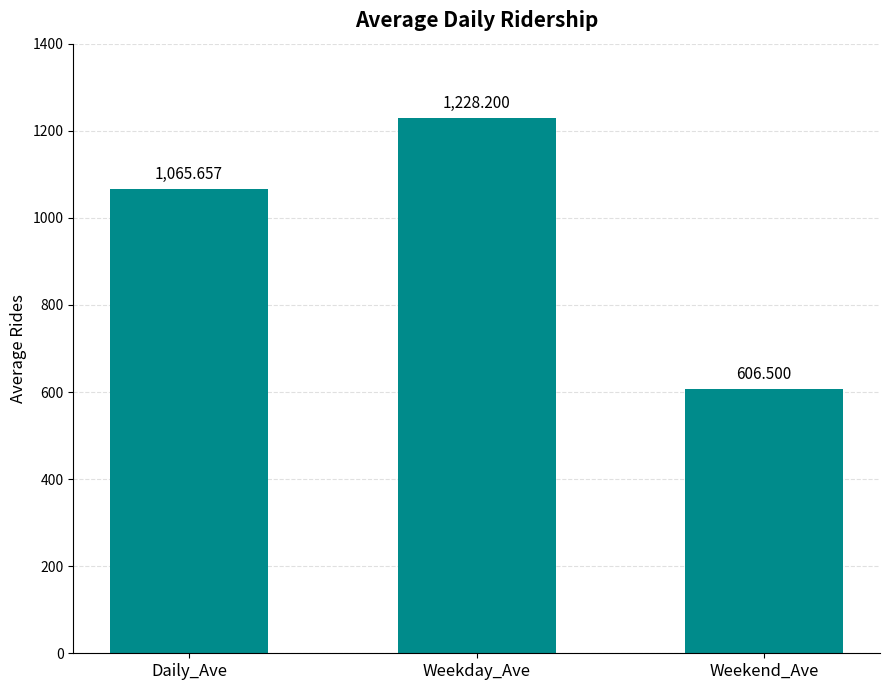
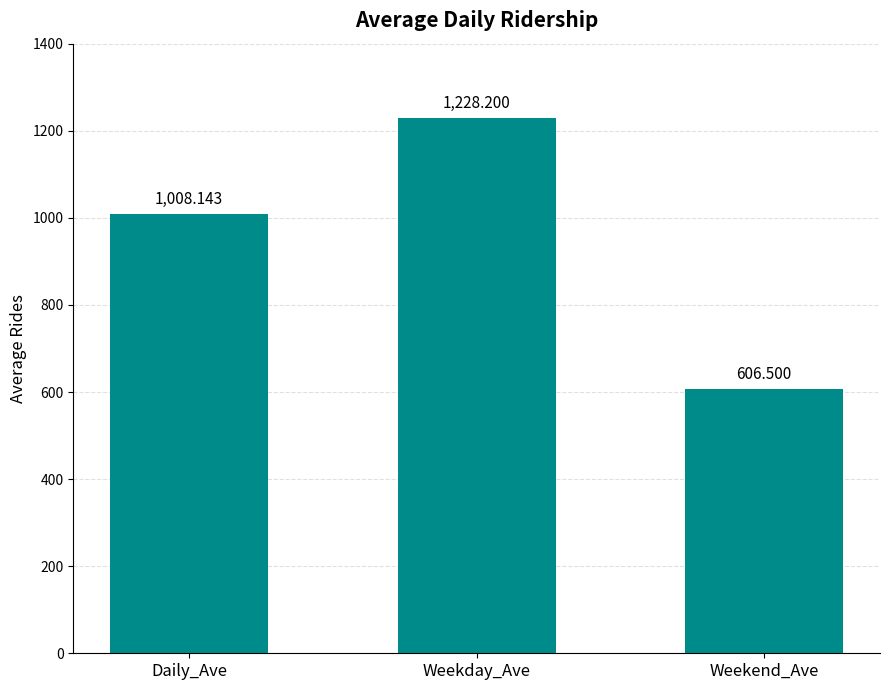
Daily_Ave: 1,065.657 -> 1,008.143
